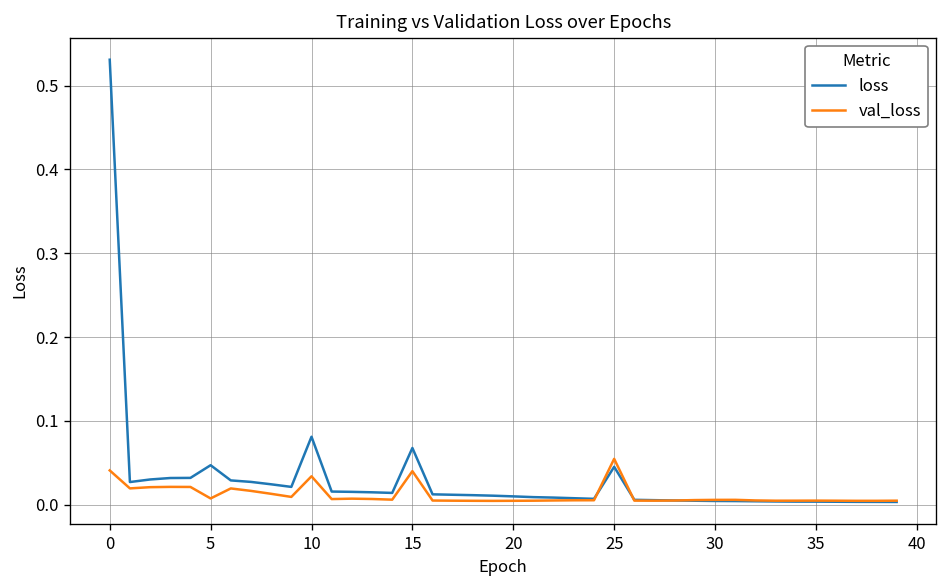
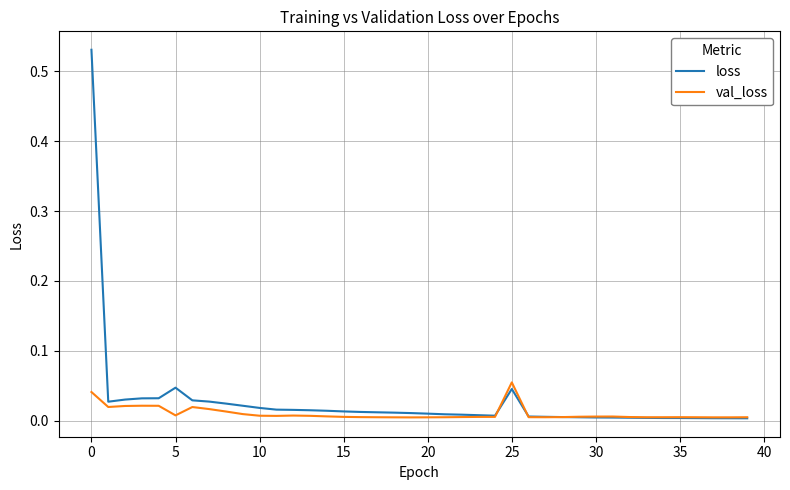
loss, 10: 0.08 -> 0.02
val_loss, 10: 0.03 -> 0.01
loss, 15: 0.07 -> 0.01
val_loss, 15: 0.04 -> 0.01
